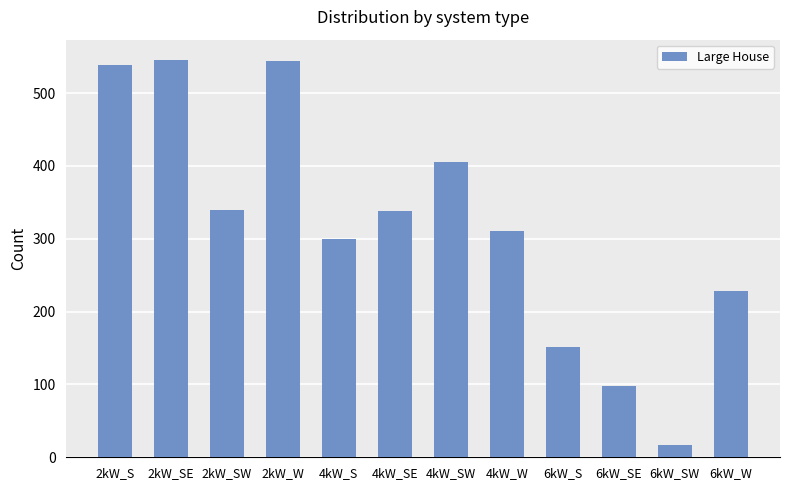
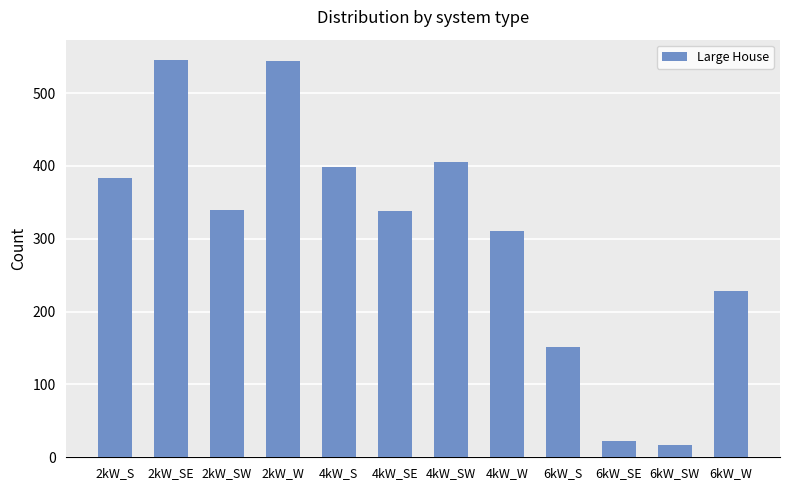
2kW_S: 540 -> 380
4kW_S: 300 -> 400
6kW_SE: 100 -> 20
